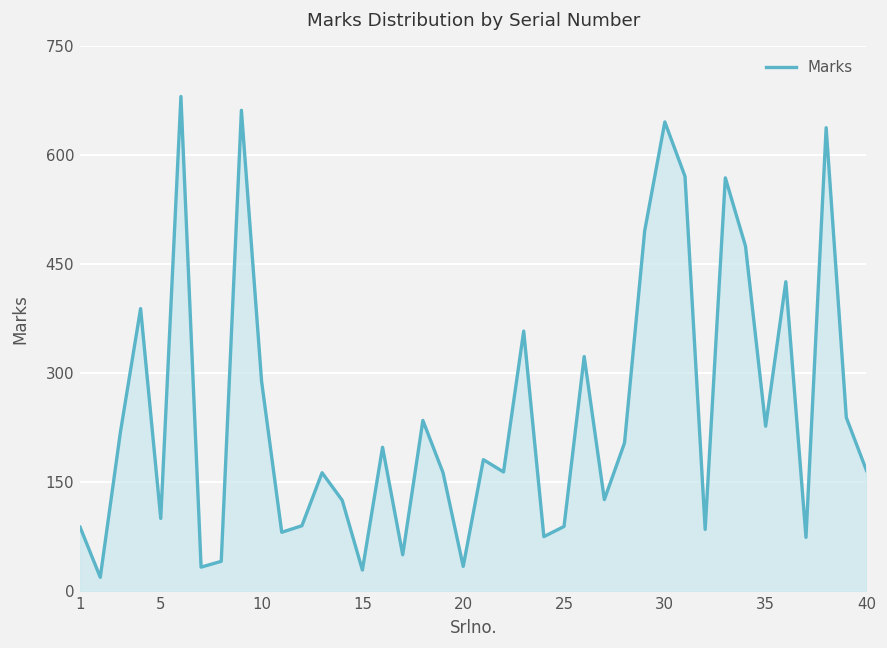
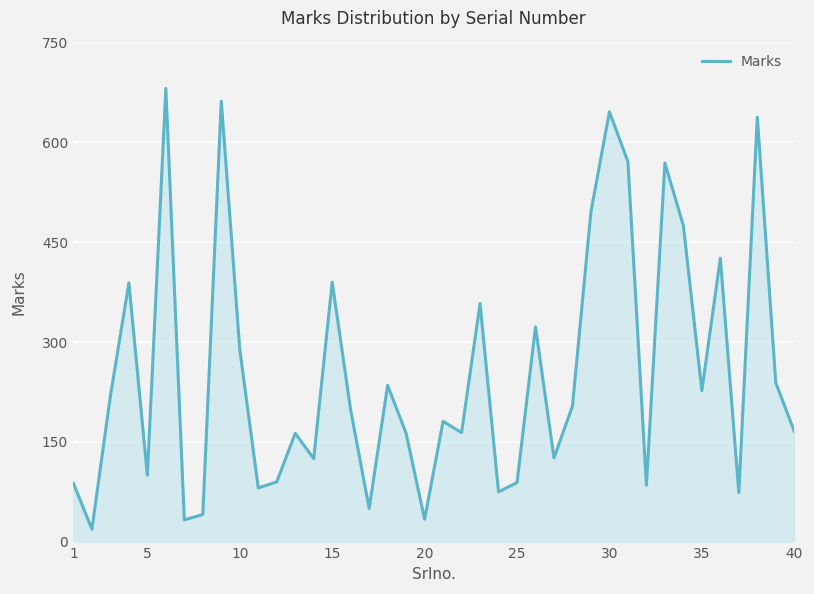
15: 30 -> 390
